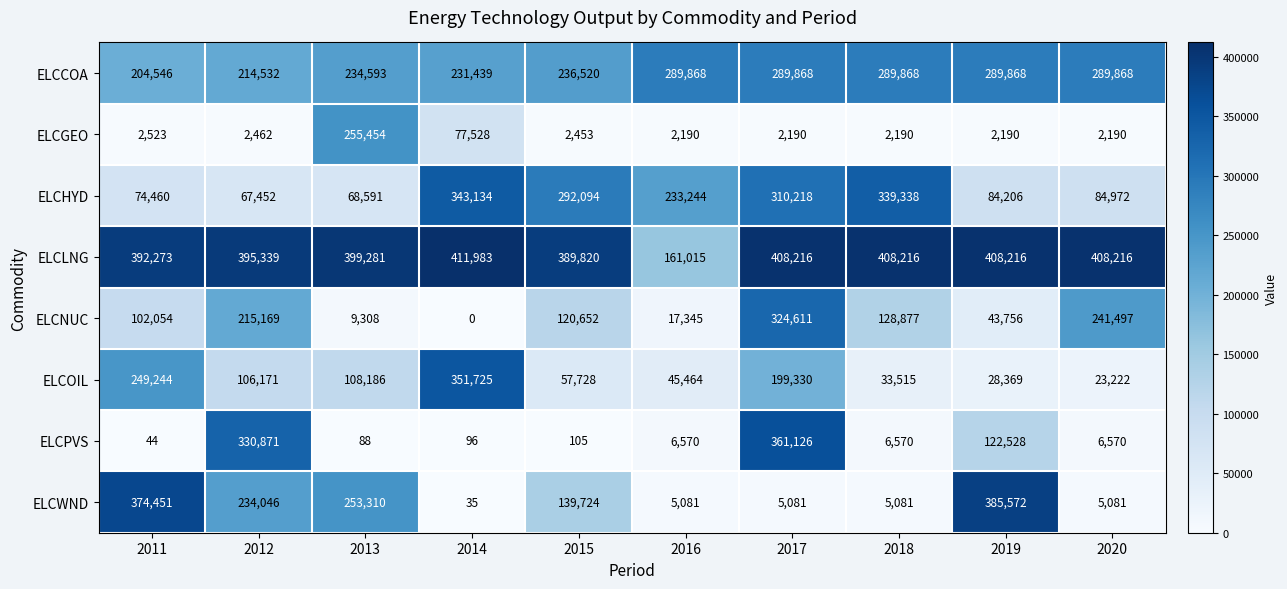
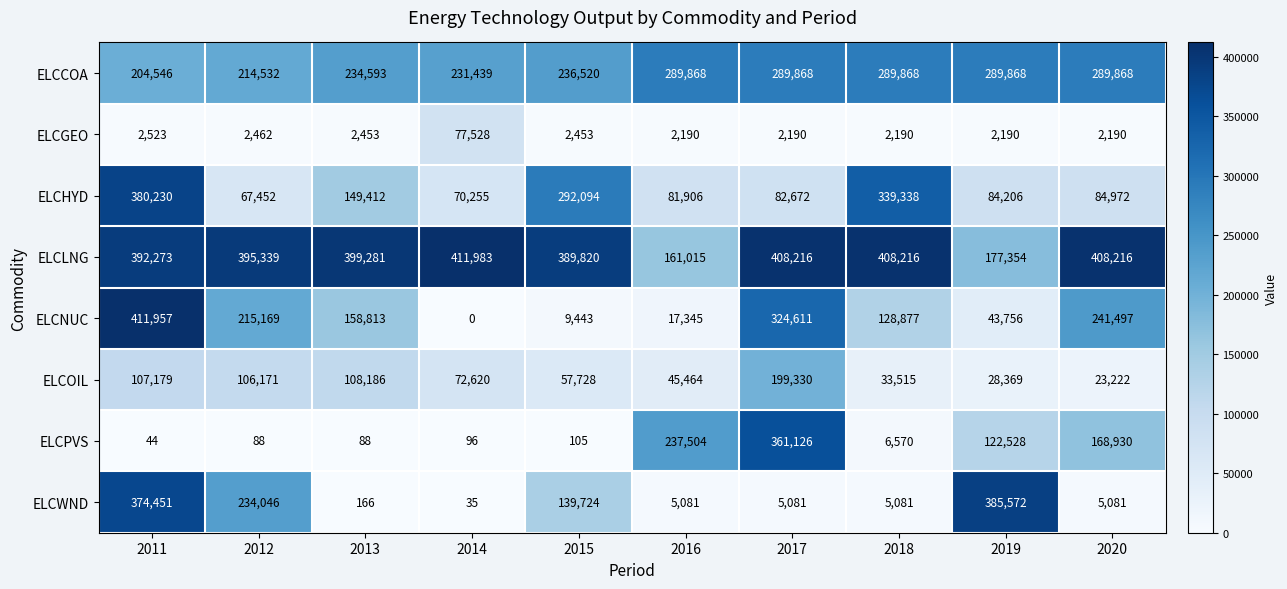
ELCGEO, 2013: 255,454 -> 2,453
ELCHYD, 2011: 74,460 -> 380,230
ELCHYD, 2013: 68,591 -> 149,412
ELCHYD, 2014: 343,134 -> 70,255
ELCHYD, 2016: 233,244 -> 81,906
ELCHYD, 2017: 310,218 -> 82,672
ELCLNG, 2019: 408,216 -> 177,354
ELCNUC, 2011: 102,054 -> 411,957
ELCNUC, 2013: 9,308 -> 158,813
ELCNUC, 2015: 120,652 -> 9,443
ELCOIL, 2011: 249,244 -> 107,179
ELCOIL, 2014: 351,725 -> 72,620
ELCPVS, 2012: 330,871 -> 88
ELCPVS, 2016: 6,570 -> 237,504
ELCPVS, 2020: 6,570 -> 168,930
ELCWND, 2013: 253,310 -> 166
